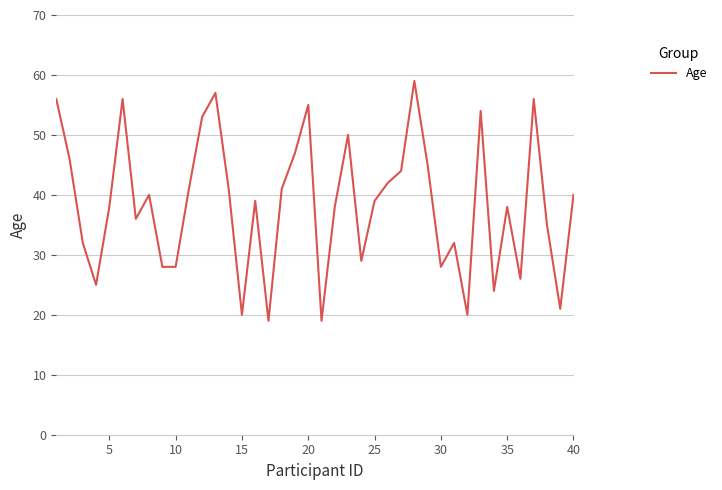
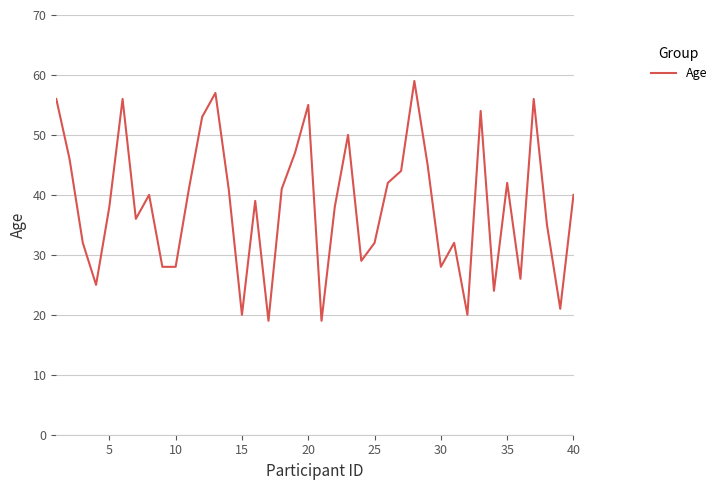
25: 39 -> 32
35: 38 -> 42
